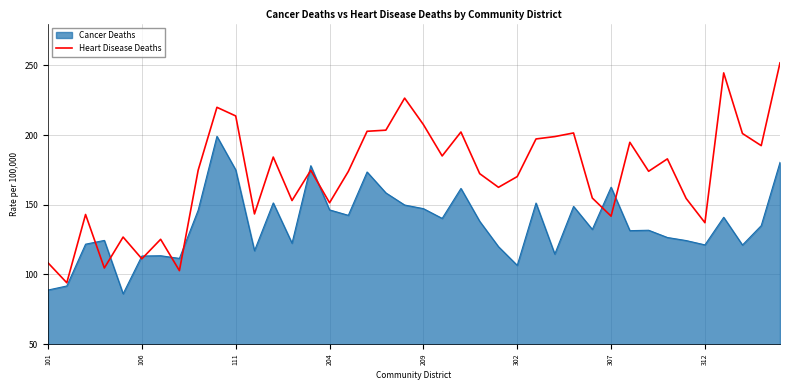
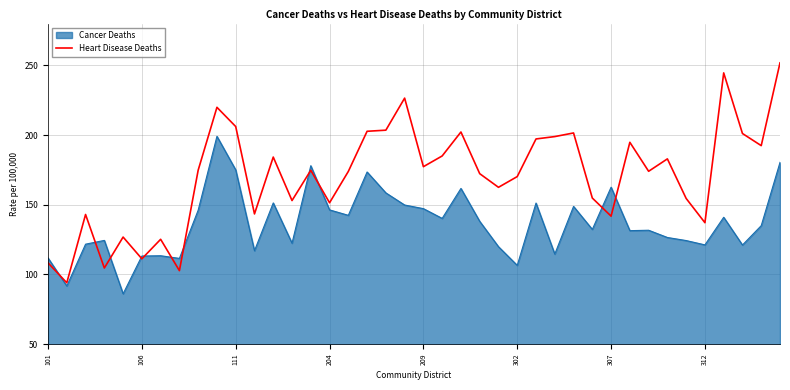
Cancer Deaths, 101: 89 -> 112
Heart Disease Deaths, 111: 214 -> 206
Heart Disease Deaths, 209: 208 -> 177
